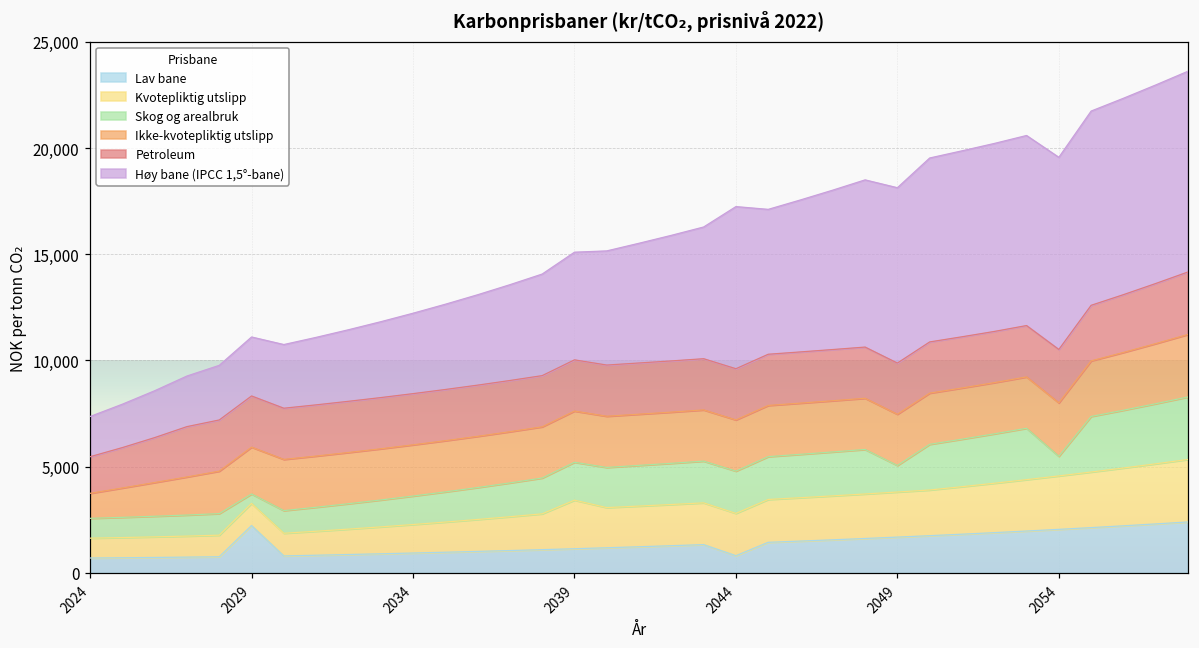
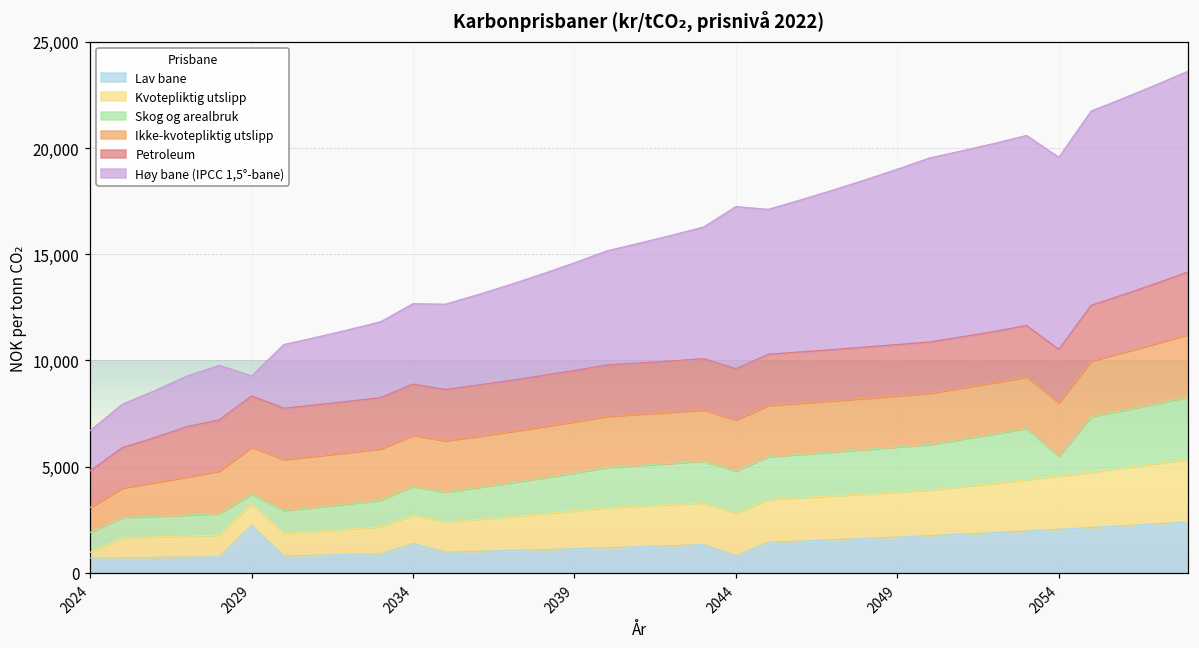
Kvotepliktig utslipp, 2024: 900 -> 300
Høy bane (IPCC 1,5°-bane), 2029: 2,800 -> 900
Lav bane, 2034: 900 -> 1,400
Kvotepliktig utslipp, 2039: 2,300 -> 1,800
Skog og arealbruk, 2049: 1,300 -> 2,100
